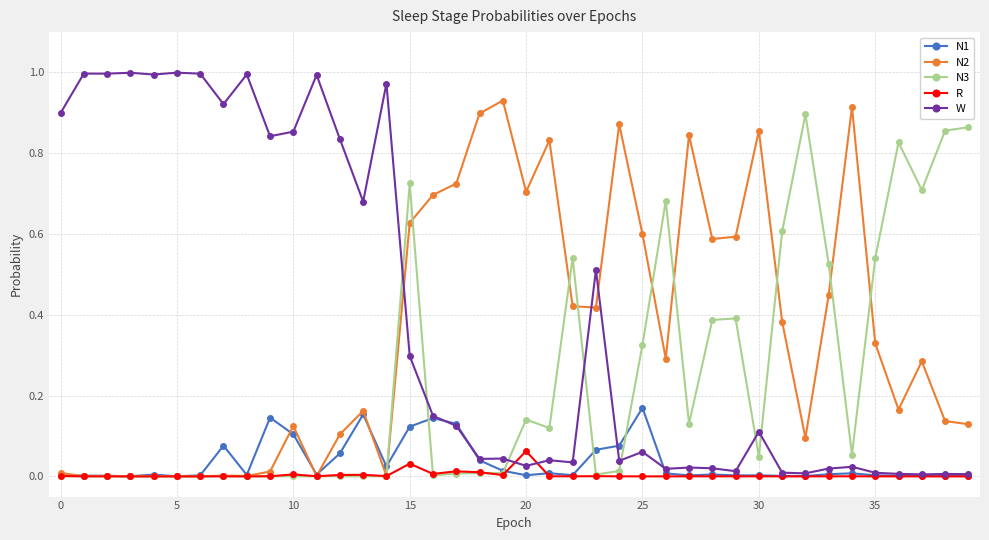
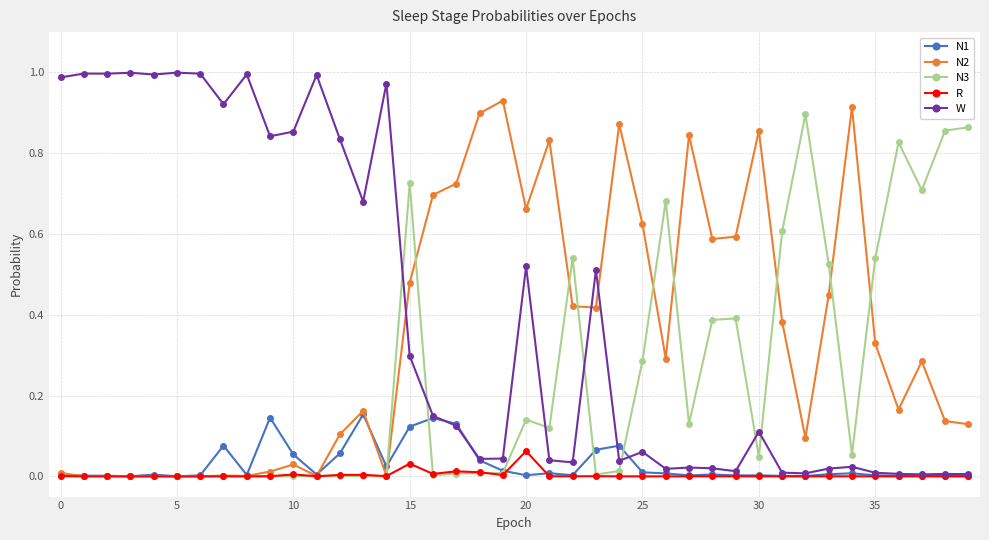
W, 0: 0.90 -> 0.99
N1, 10: 0.10 -> 0.05
N2, 10: 0.12 -> 0.03
N2, 15: 0.63 -> 0.48
N2, 20: 0.70 -> 0.66
W, 20: 0.03 -> 0.52
N1, 25: 0.17 -> 0.01
N2, 25: 0.60 -> 0.62
N3, 25: 0.33 -> 0.29
